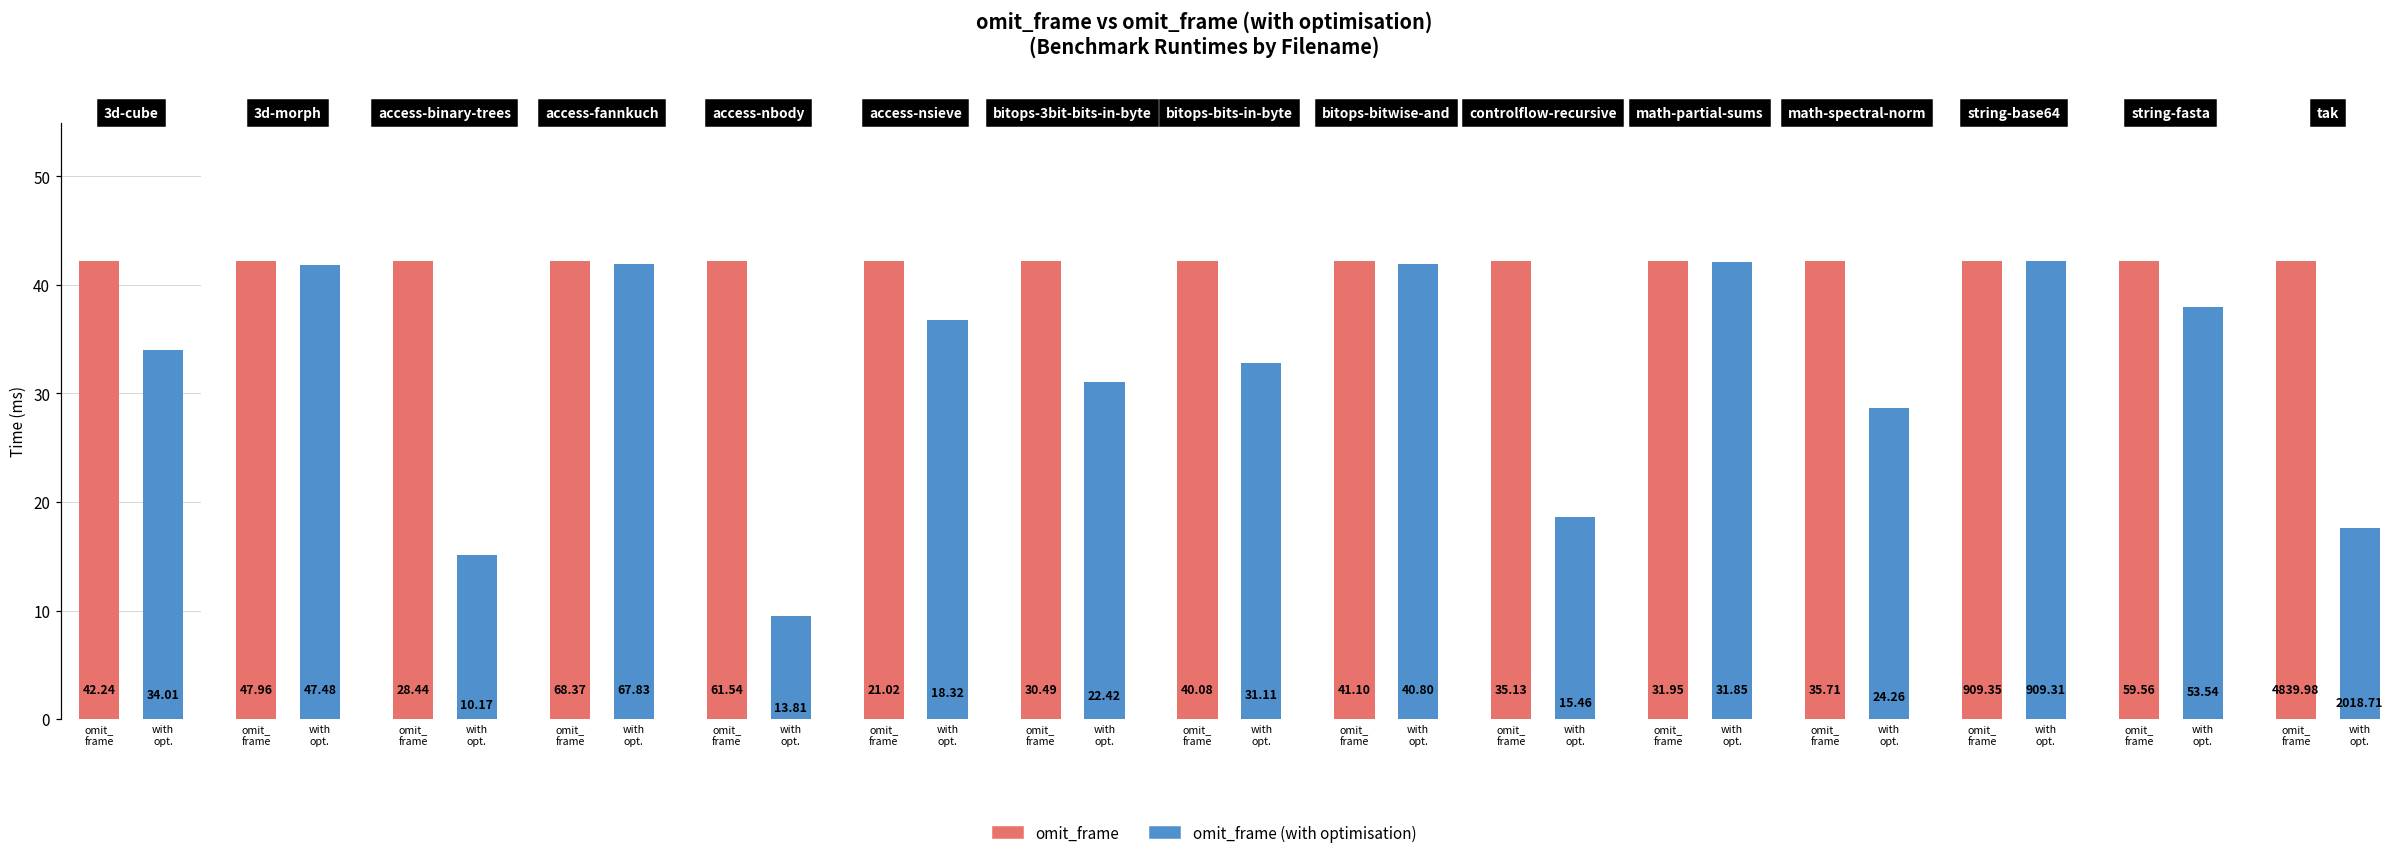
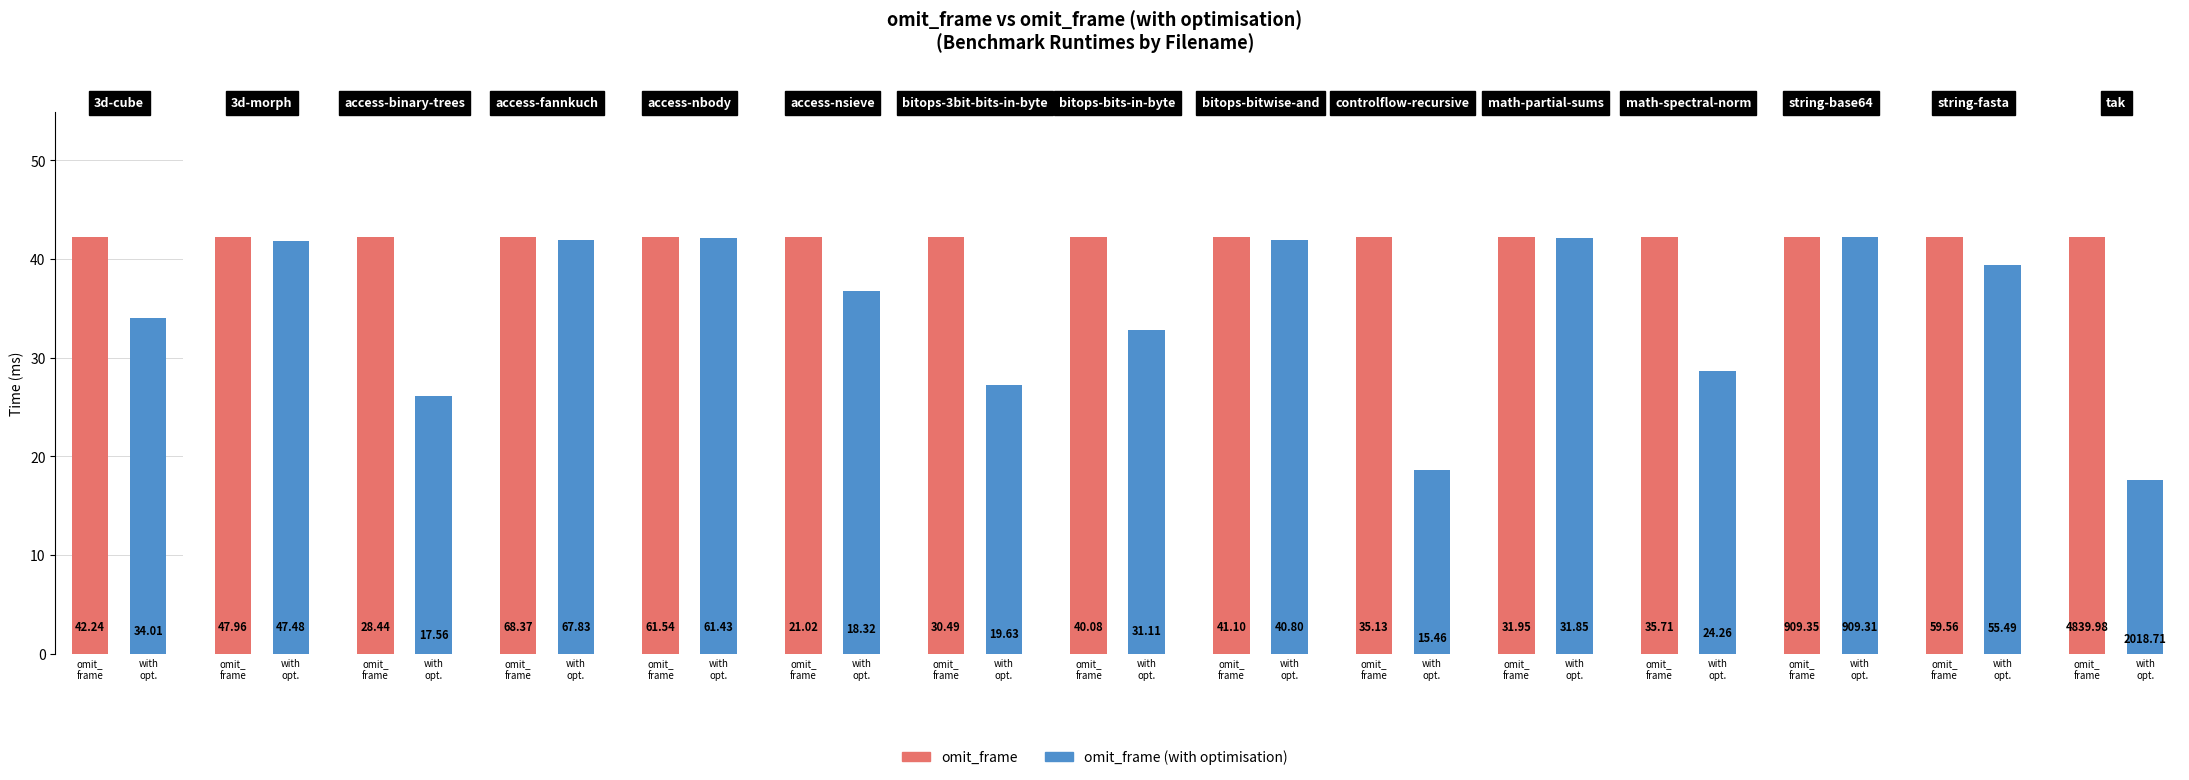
access-binary-trees, with opt.: 10.17 -> 17.56
access-nbody, with opt.: 13.81 -> 61.43
bitops-3bit-bits-in-byte, with opt.: 22.42 -> 19.63
string-fasta, with opt.: 53.54 -> 55.49
